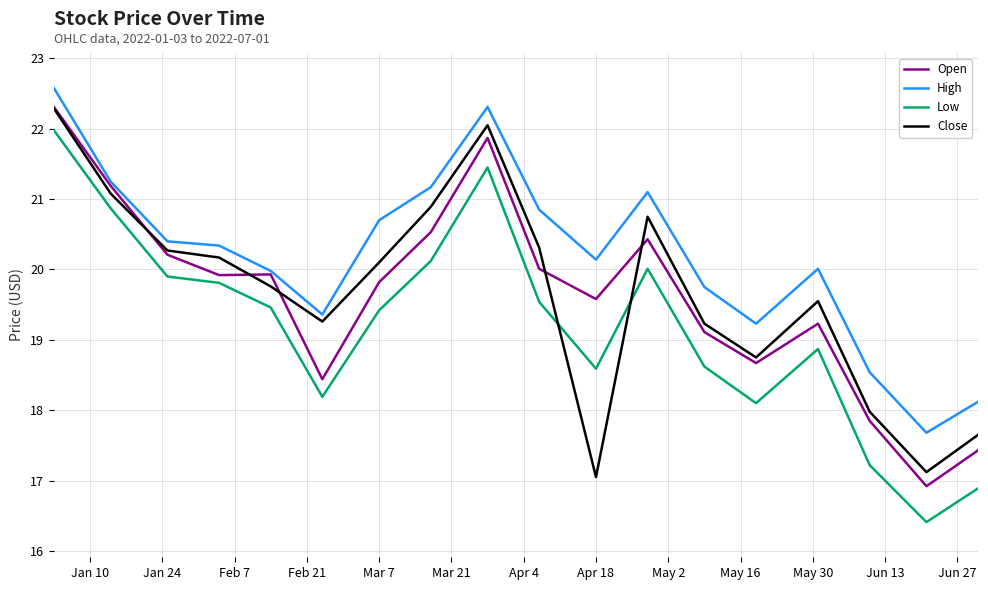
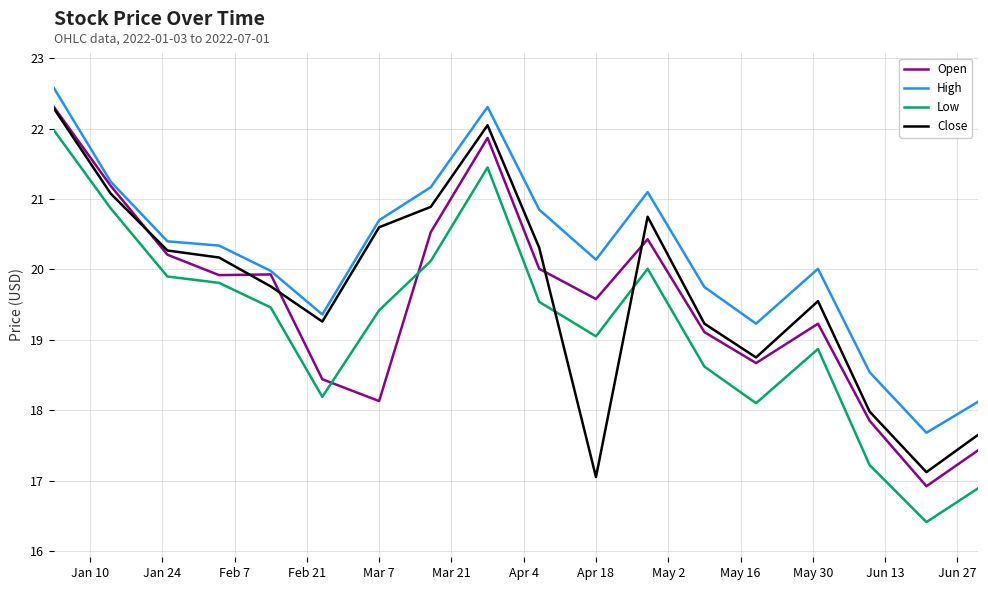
Open, Mar 7: 19.8 -> 18.1
Close, Mar 7: 20.1 -> 20.6
Low, Apr 18: 18.6 -> 19.1
